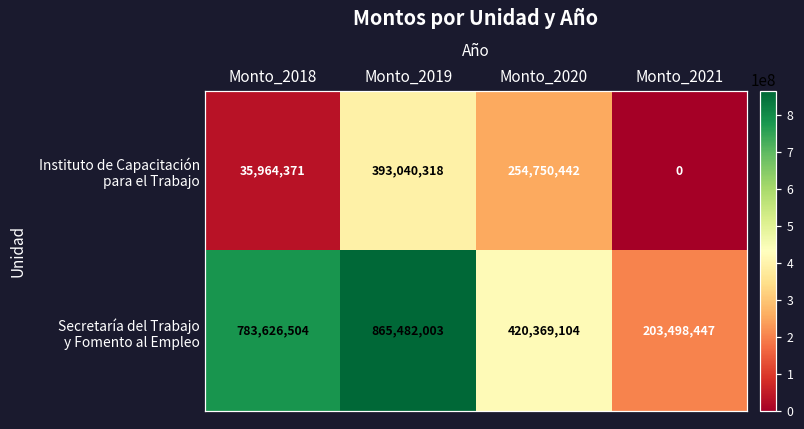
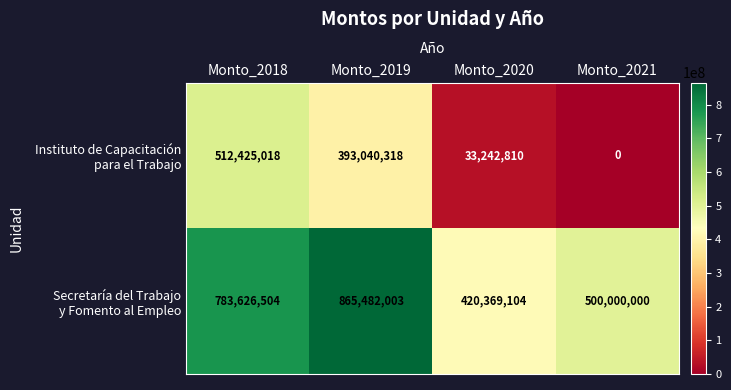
Instituto de Capacitación para el Trabajo, Monto_2018: 35,964,371 -> 512,425,018
Instituto de Capacitación para el Trabajo, Monto_2020: 254,750,442 -> 33,242,810
Secretaría del Trabajo y Fomento al Empleo, Monto_2021: 203,498,447 -> 500,000,000
